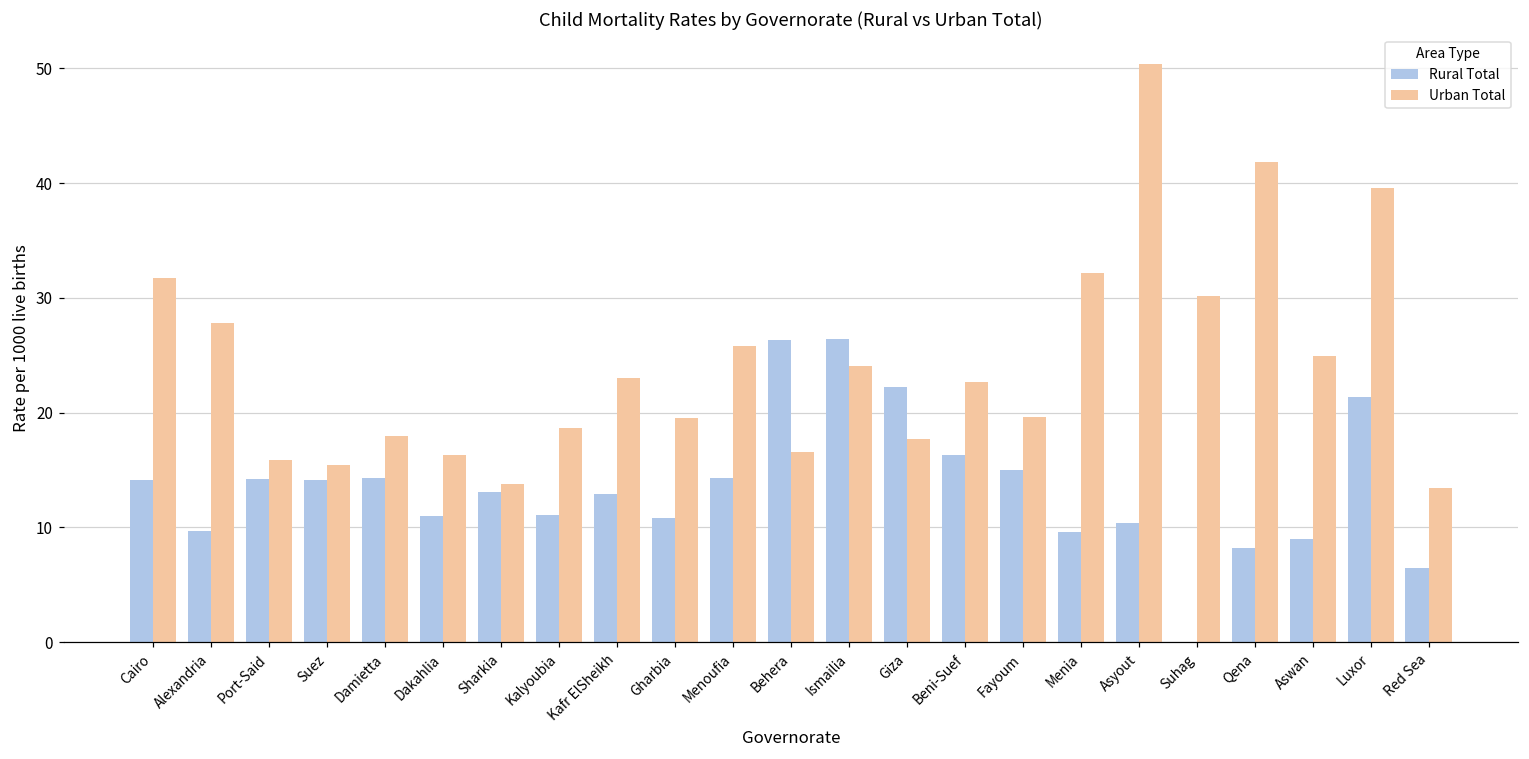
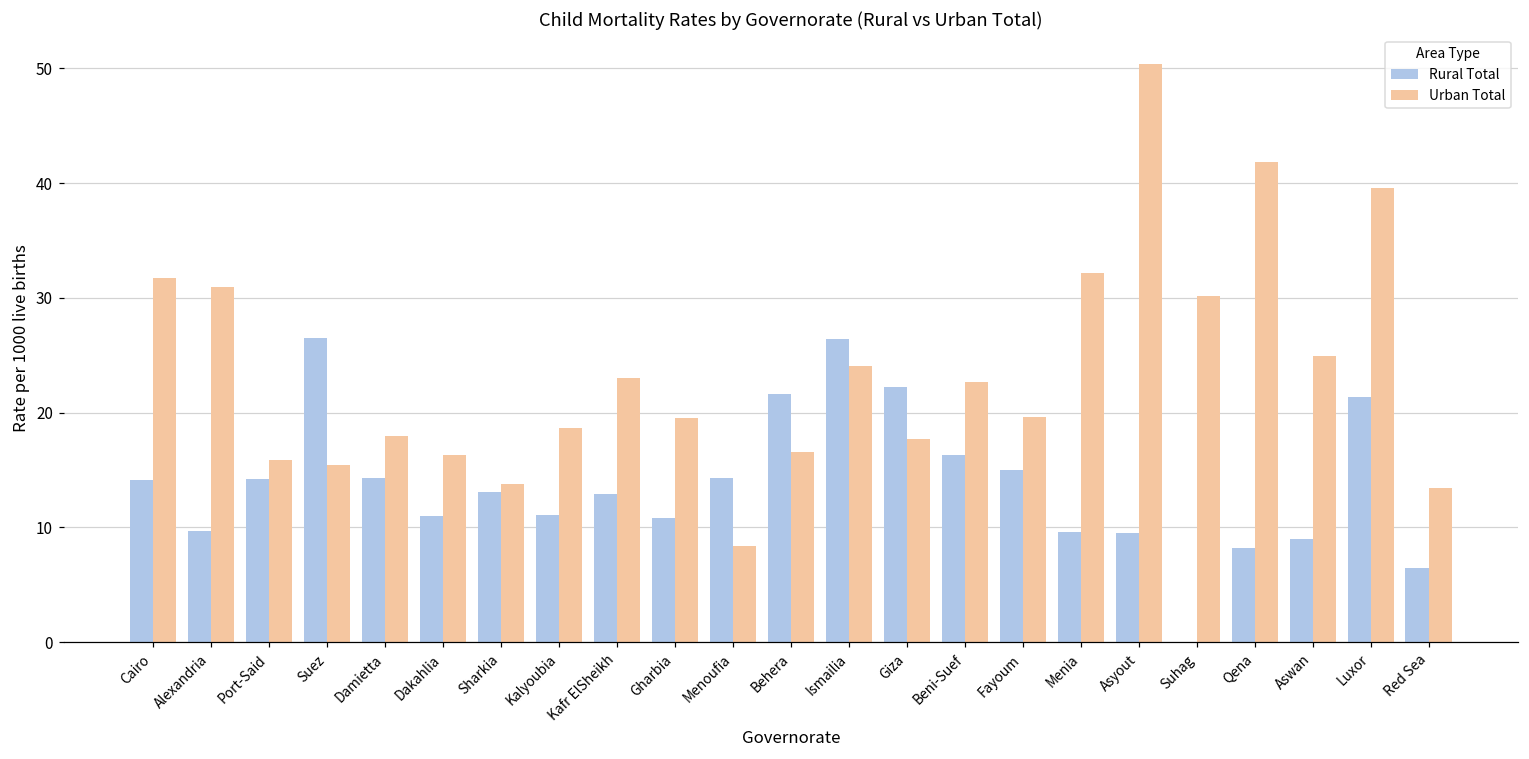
Urban Total, Alexandria: 27.8 -> 30.9
Rural Total, Suez: 14.1 -> 26.5
Urban Total, Menoufia: 25.8 -> 8.4
Rural Total, Behera: 26.3 -> 21.6
Rural Total, Asyout: 10.4 -> 9.5
